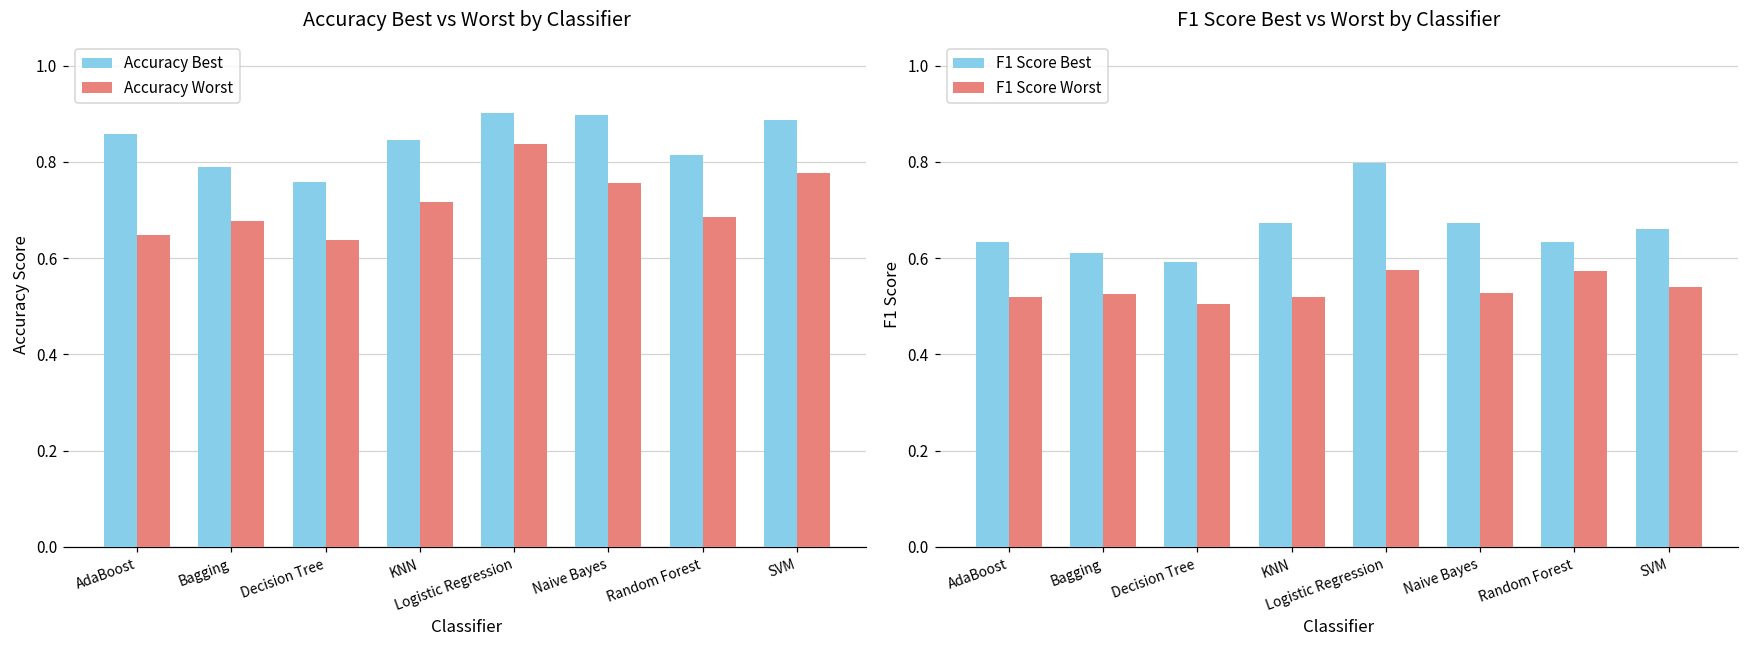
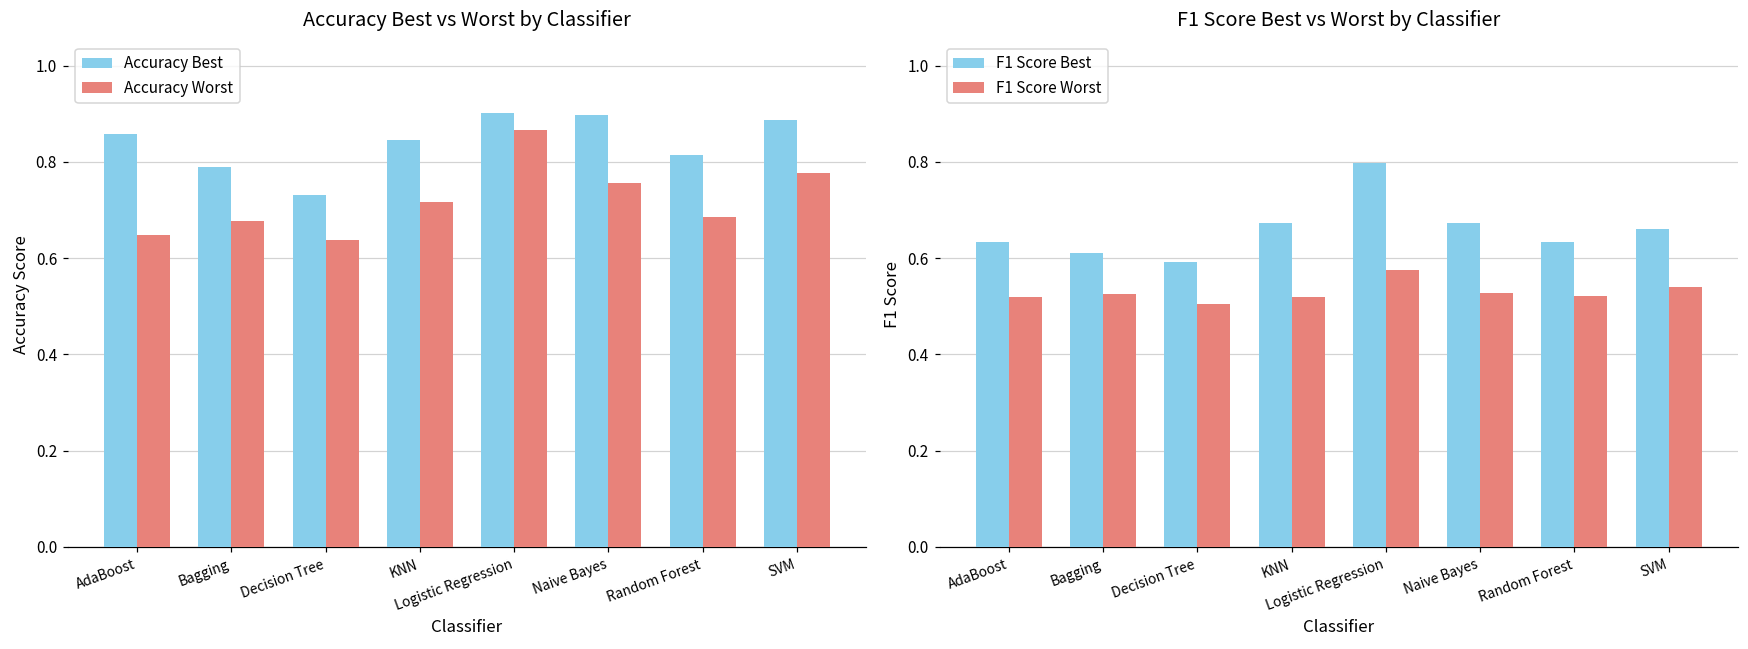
Accuracy Best vs Worst by Classifier, Accuracy Best, Decision Tree: 0.76 -> 0.73
Accuracy Best vs Worst by Classifier, Accuracy Worst, Logistic Regression: 0.84 -> 0.87
F1 Score Best vs Worst by Classifier, F1 Score Worst, Random Forest: 0.57 -> 0.52
